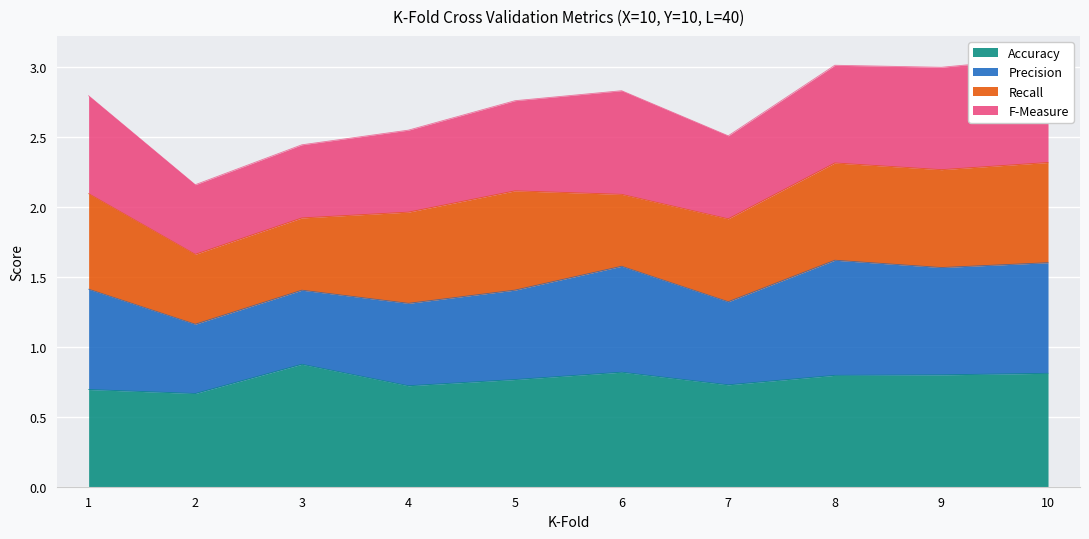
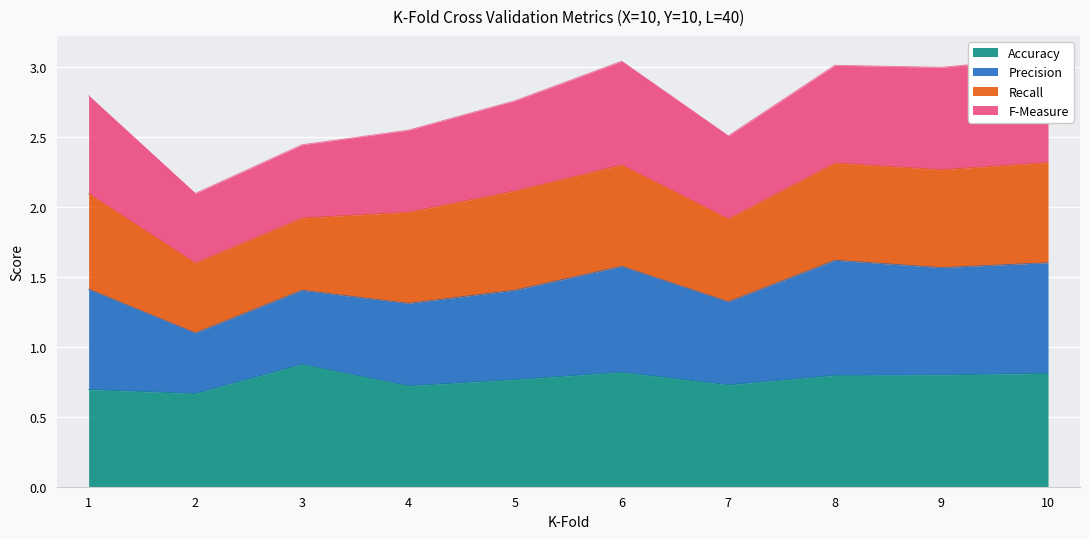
Precision, 2: 0.50 -> 0.43
Recall, 6: 0.51 -> 0.73
